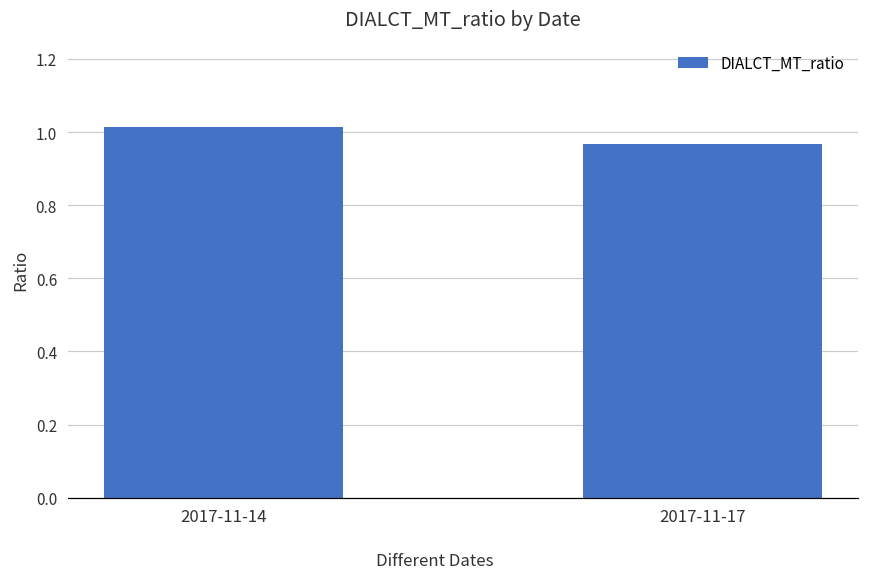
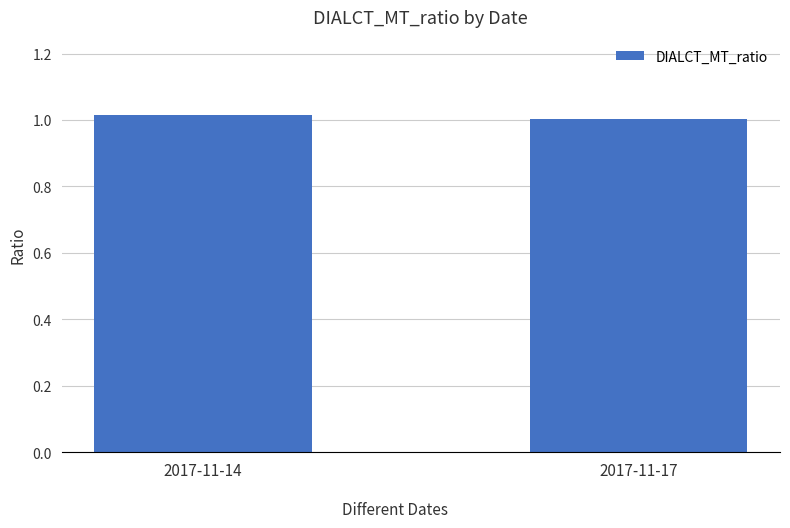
2017-11-17: 0.97 -> 1.00
